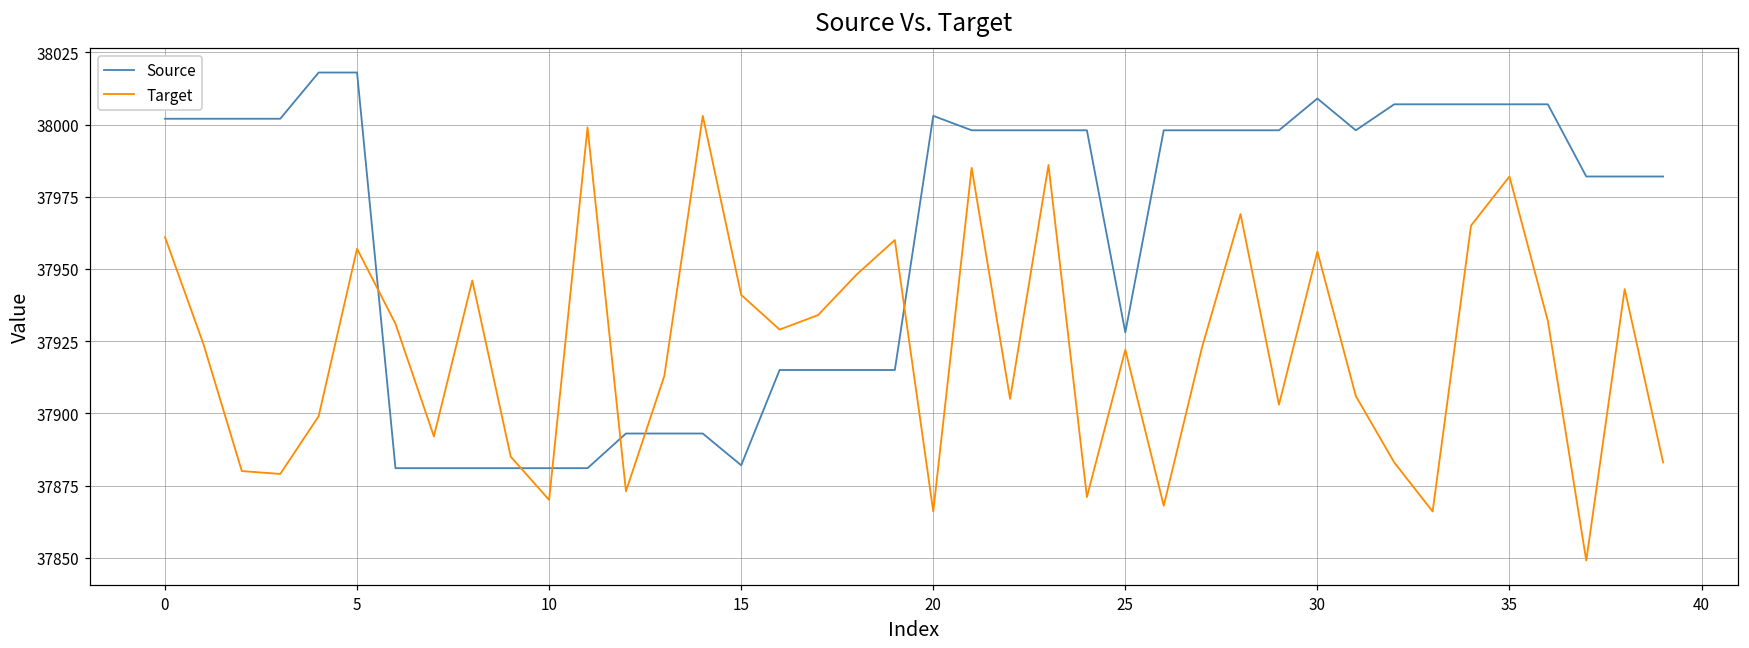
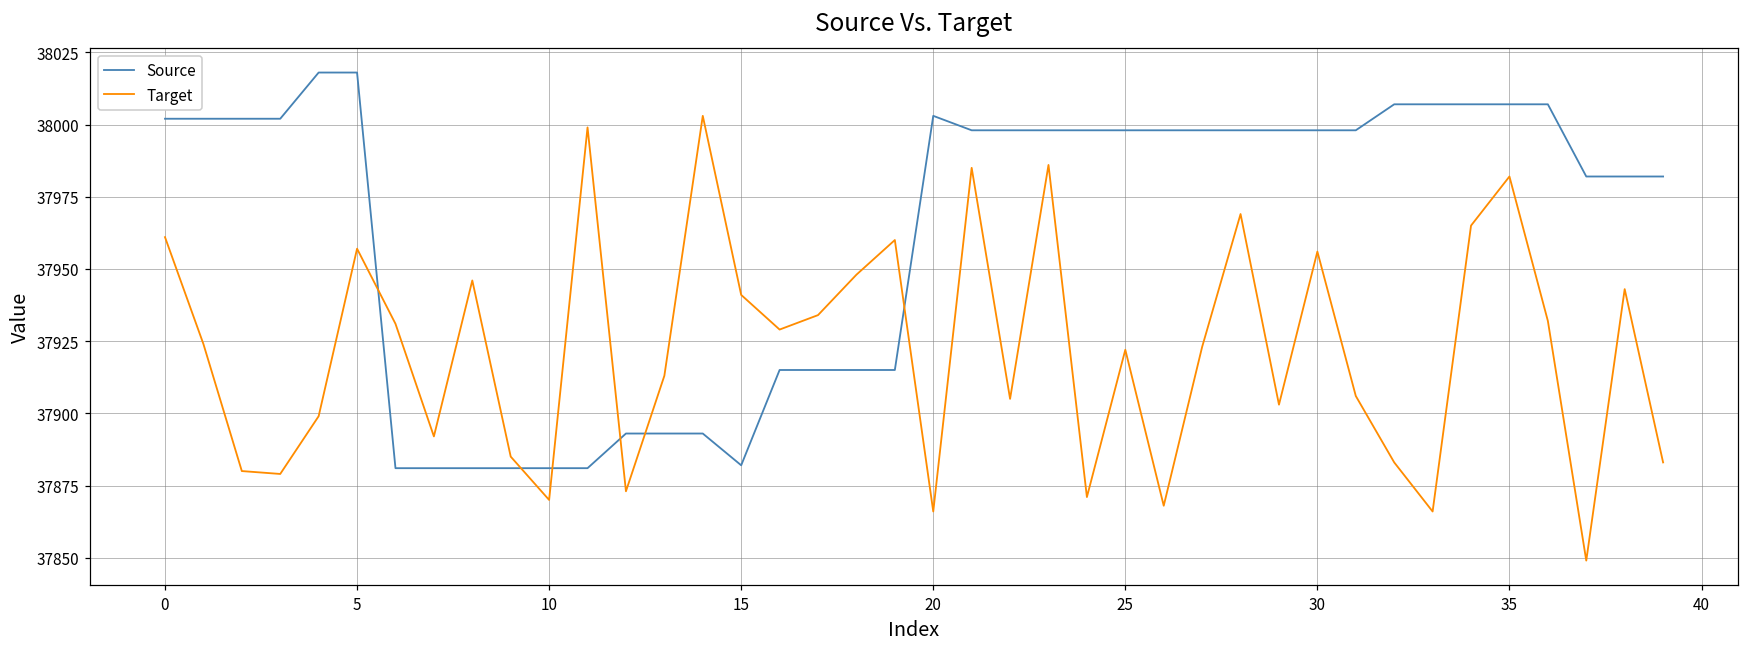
Source, 25: 37928 -> 37998
Source, 30: 38009 -> 37998
